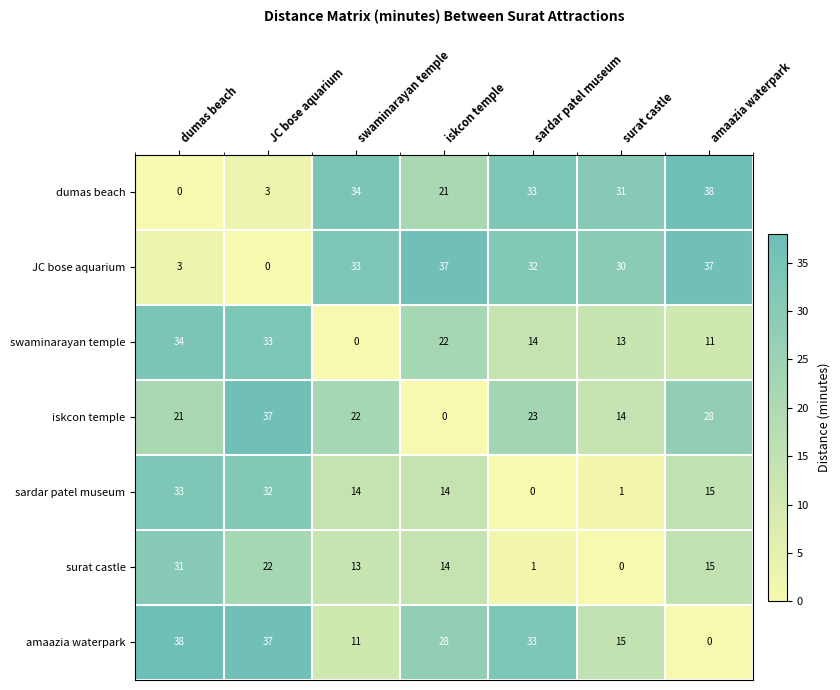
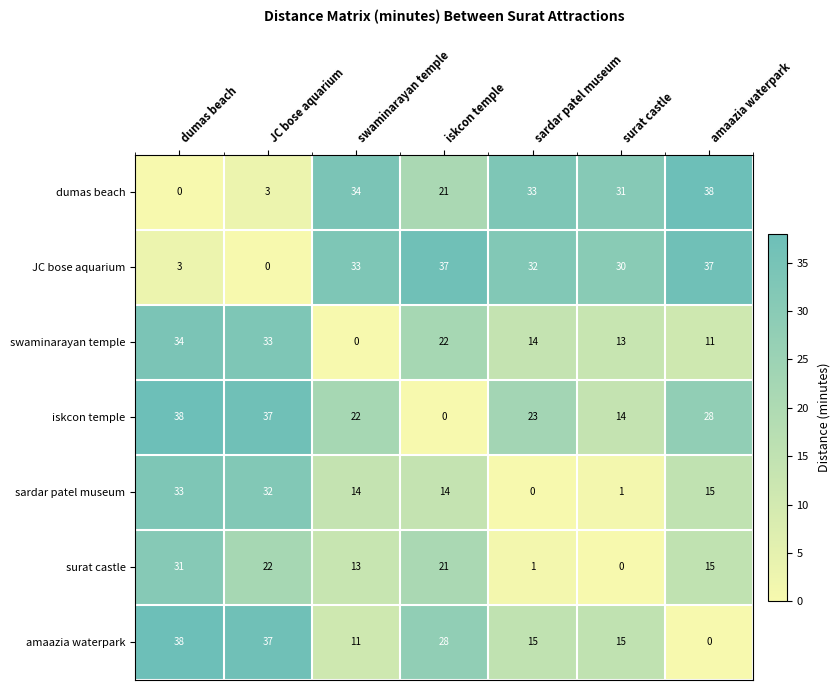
iskcon temple, dumas beach: 21 -> 38
surat castle, iskcon temple: 14 -> 21
amaazia waterpark, sardar patel museum: 33 -> 15
